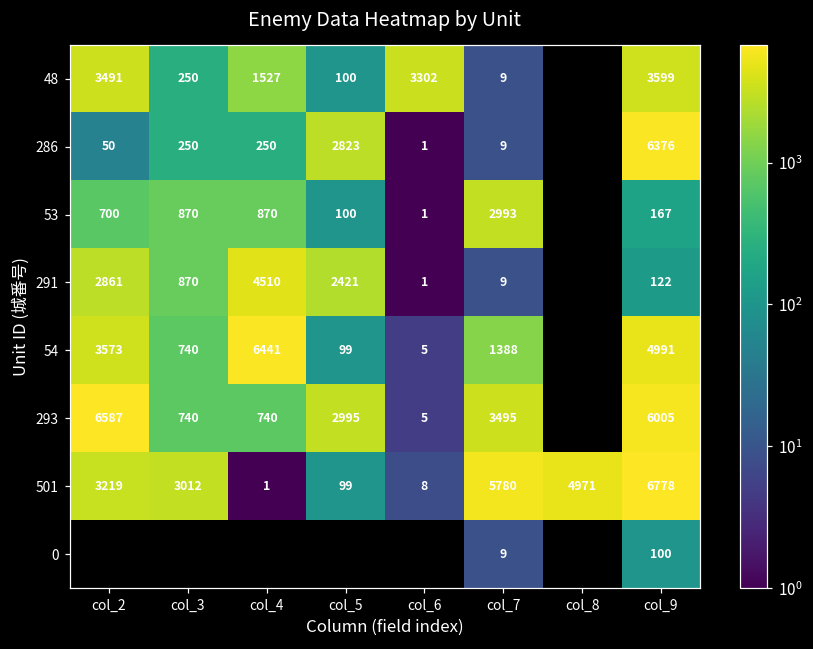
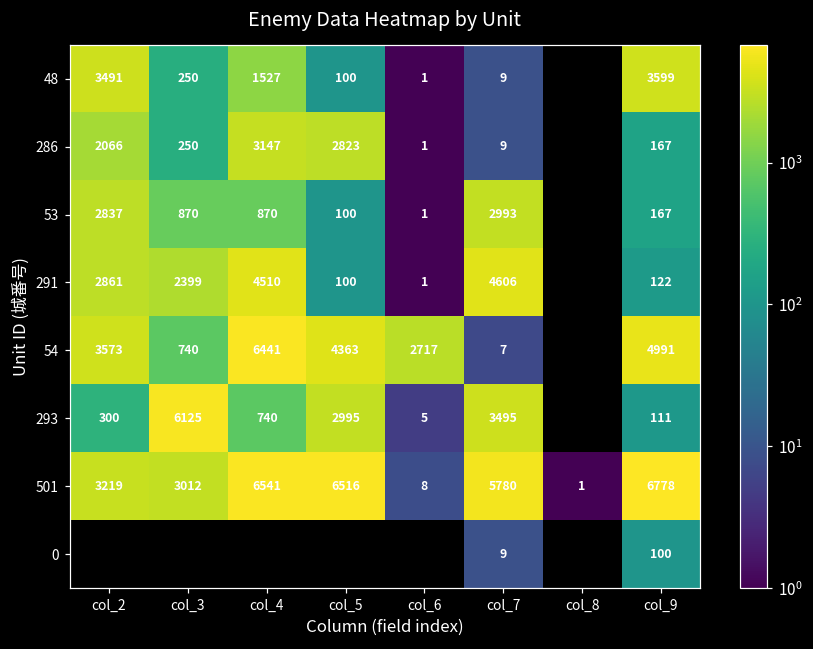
48, col_6: 3302 -> 1
286, col_2: 50 -> 2066
286, col_4: 250 -> 3147
286, col_9: 6376 -> 167
53, col_2: 700 -> 2837
291, col_3: 870 -> 2399
291, col_5: 2421 -> 100
291, col_7: 9 -> 4606
54, col_5: 99 -> 4363
54, col_6: 5 -> 2717
54, col_7: 1388 -> 7
293, col_2: 6587 -> 300
293, col_3: 740 -> 6125
293, col_9: 6005 -> 111
501, col_4: 1 -> 6541
501, col_5: 99 -> 6516
501, col_8: 4971 -> 1
